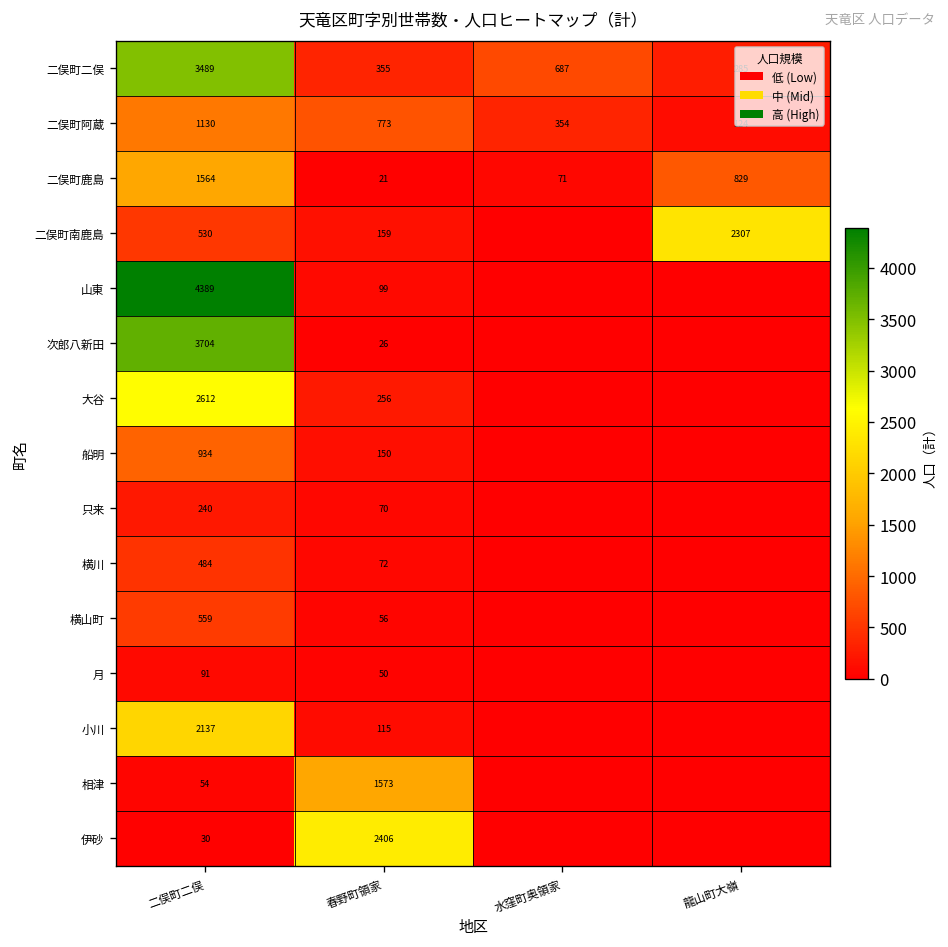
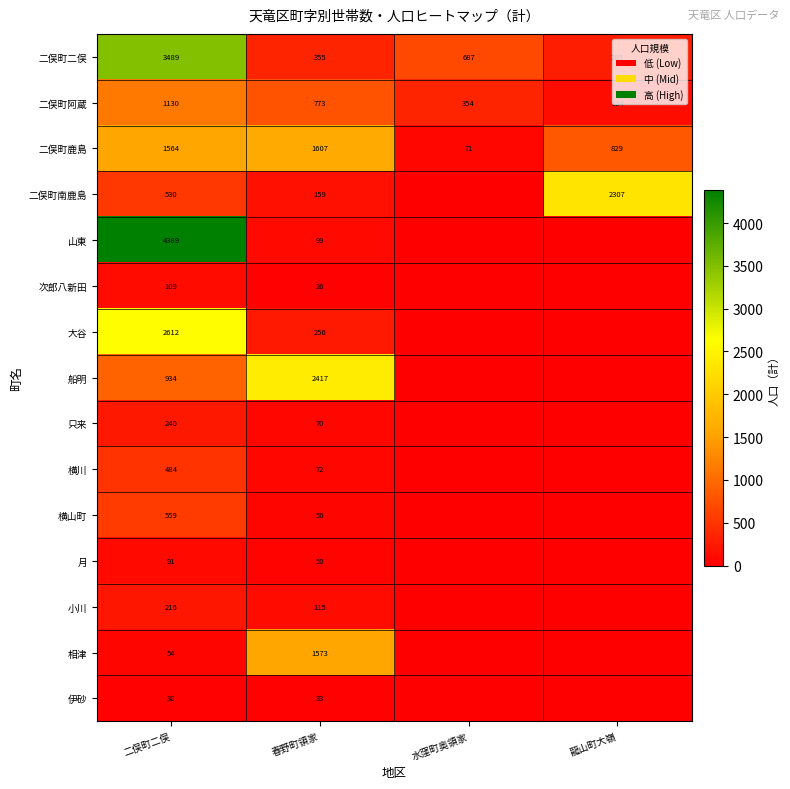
二俣町鹿島, 春野町領家: 21 -> 1607
次郎八新田, 二俣町二俣: 3704 -> 109
船明, 春野町領家: 150 -> 2417
小川, 二俣町二俣: 2137 -> 216
伊砂, 春野町領家: 2406 -> 33
